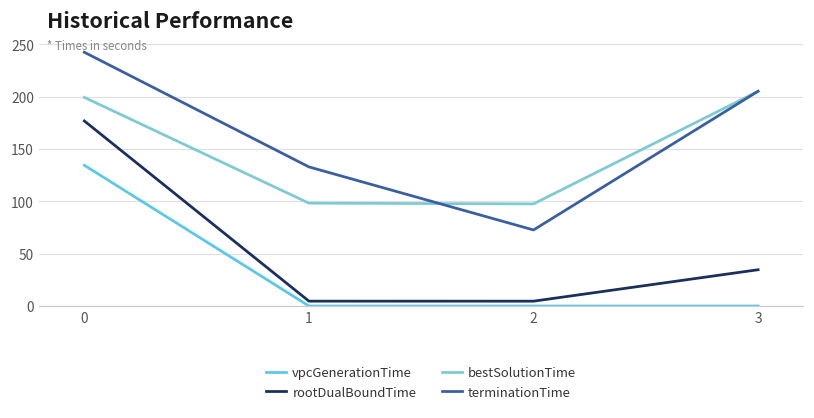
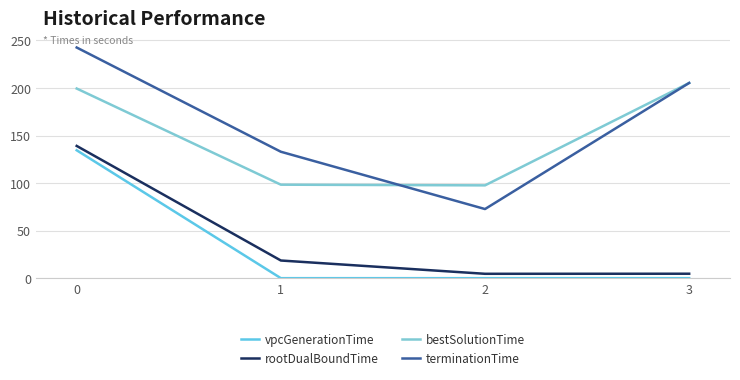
rootDualBoundTime, 0: 180 -> 140
rootDualBoundTime, 1: 0 -> 20
rootDualBoundTime, 3: 30 -> 0
